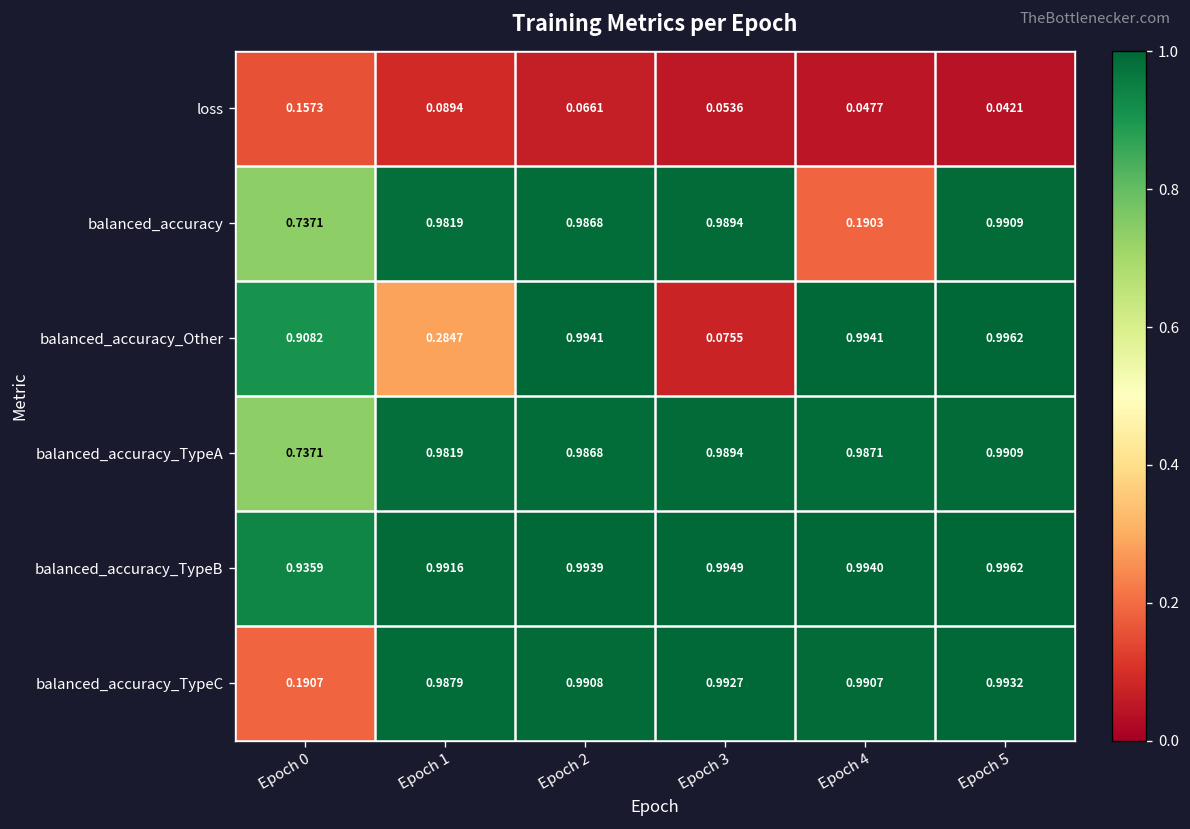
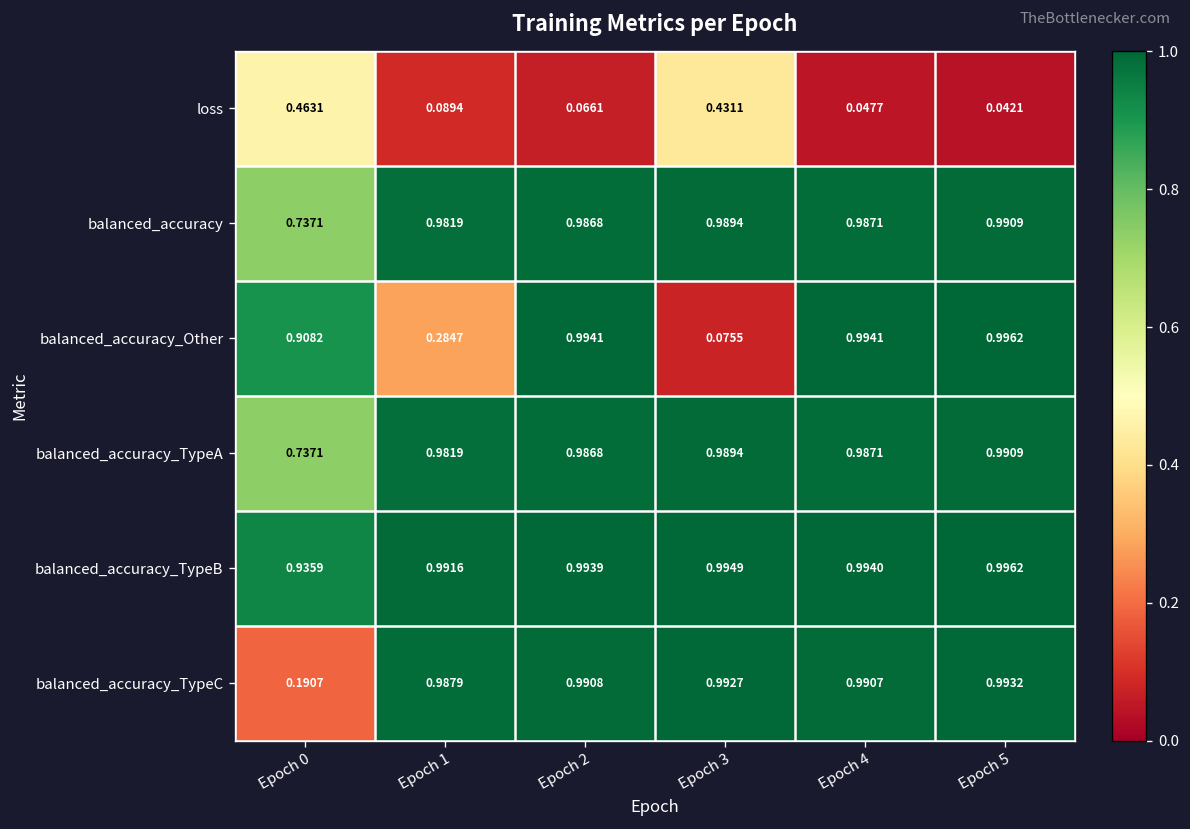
loss, Epoch 0: 0.1573 -> 0.4631
loss, Epoch 3: 0.0536 -> 0.4311
balanced_accuracy, Epoch 4: 0.1903 -> 0.9871
